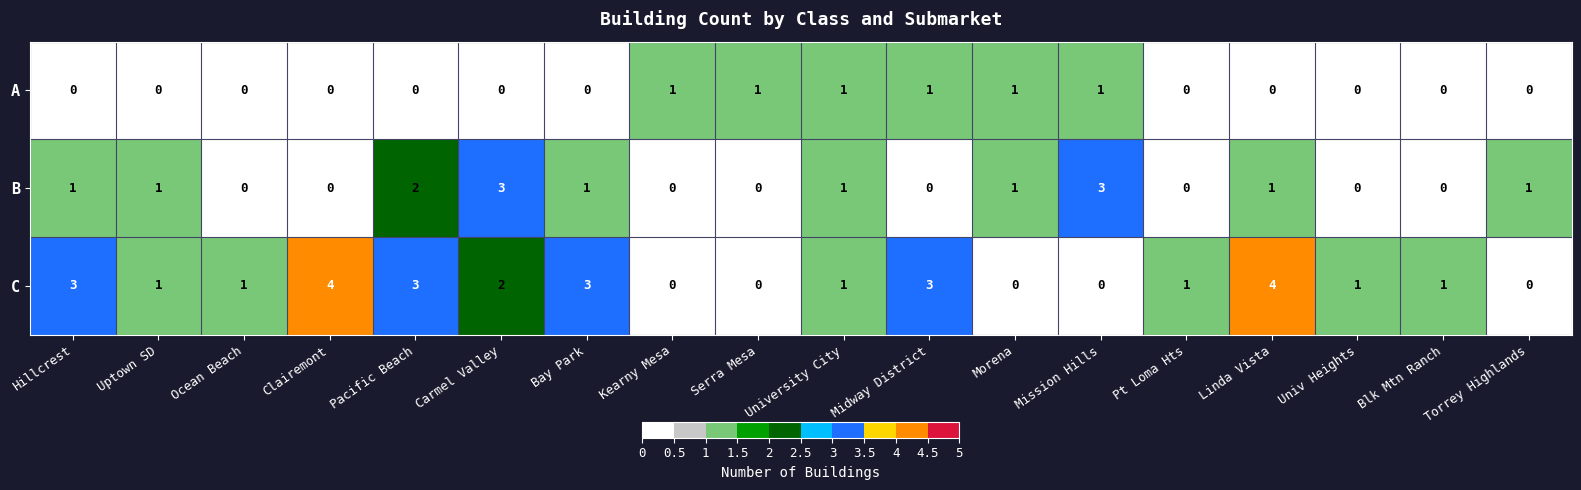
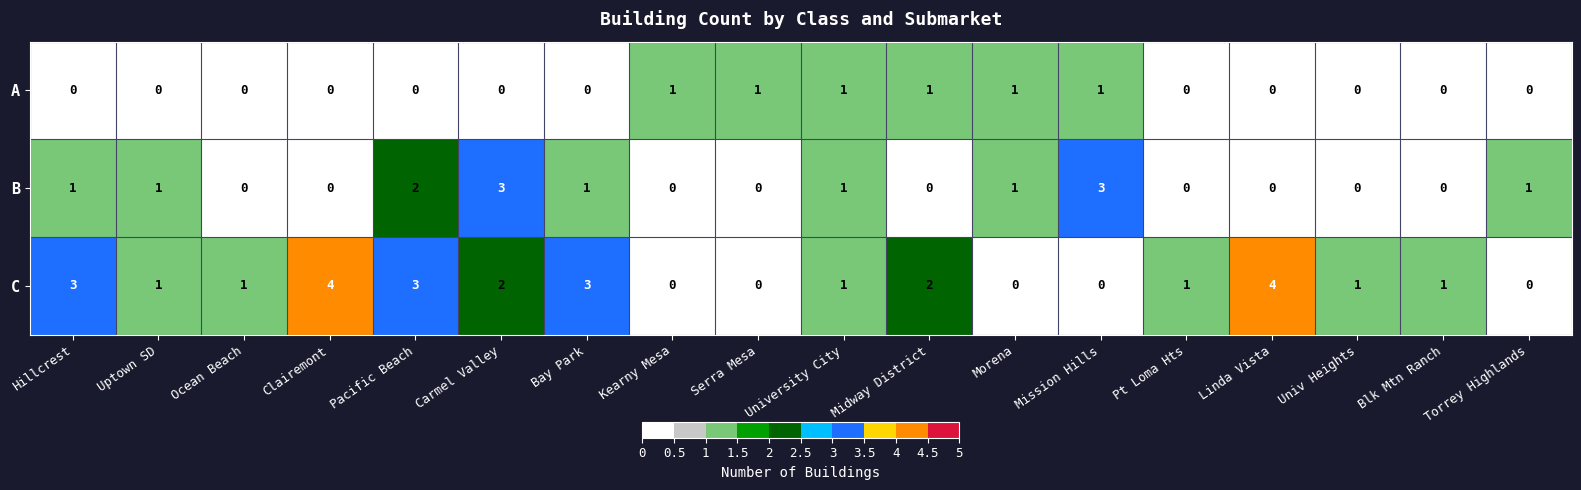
B, Linda Vista: 1 -> 0
C, Midway District: 3 -> 2
